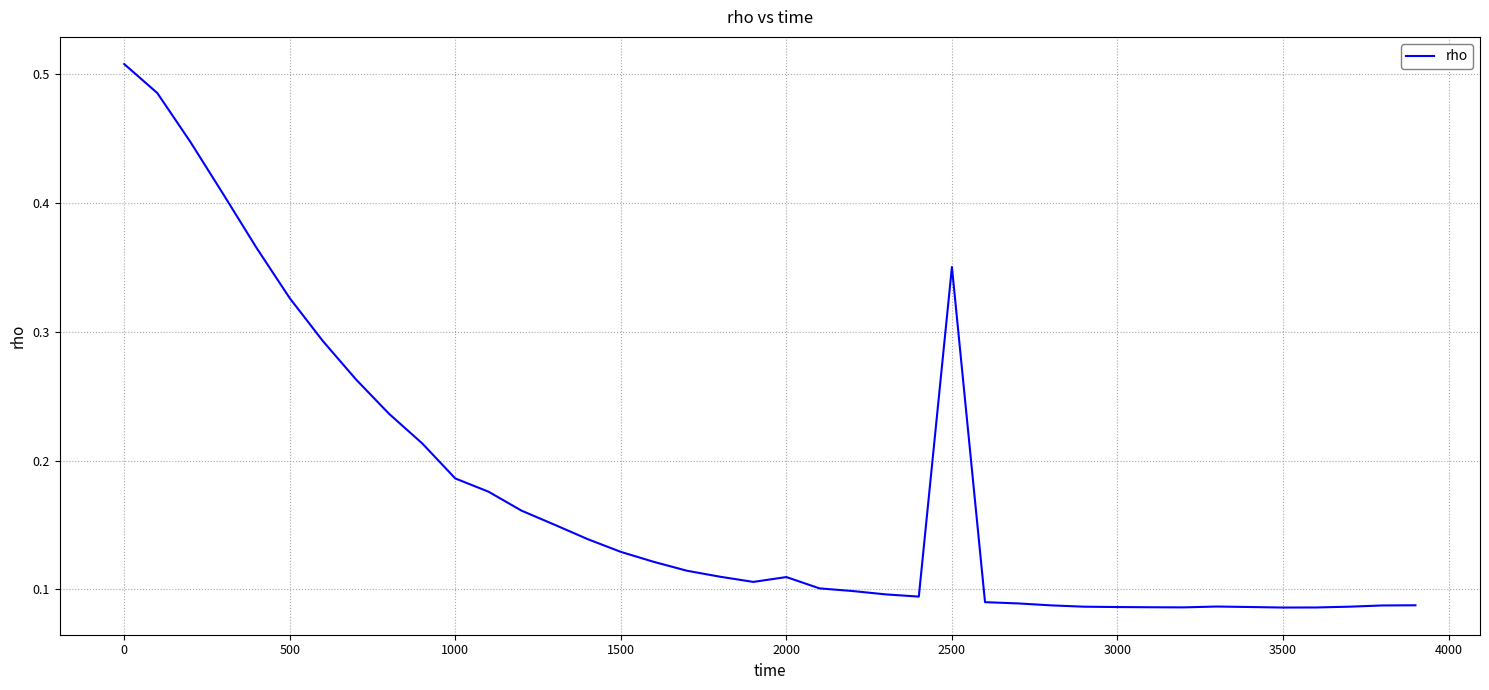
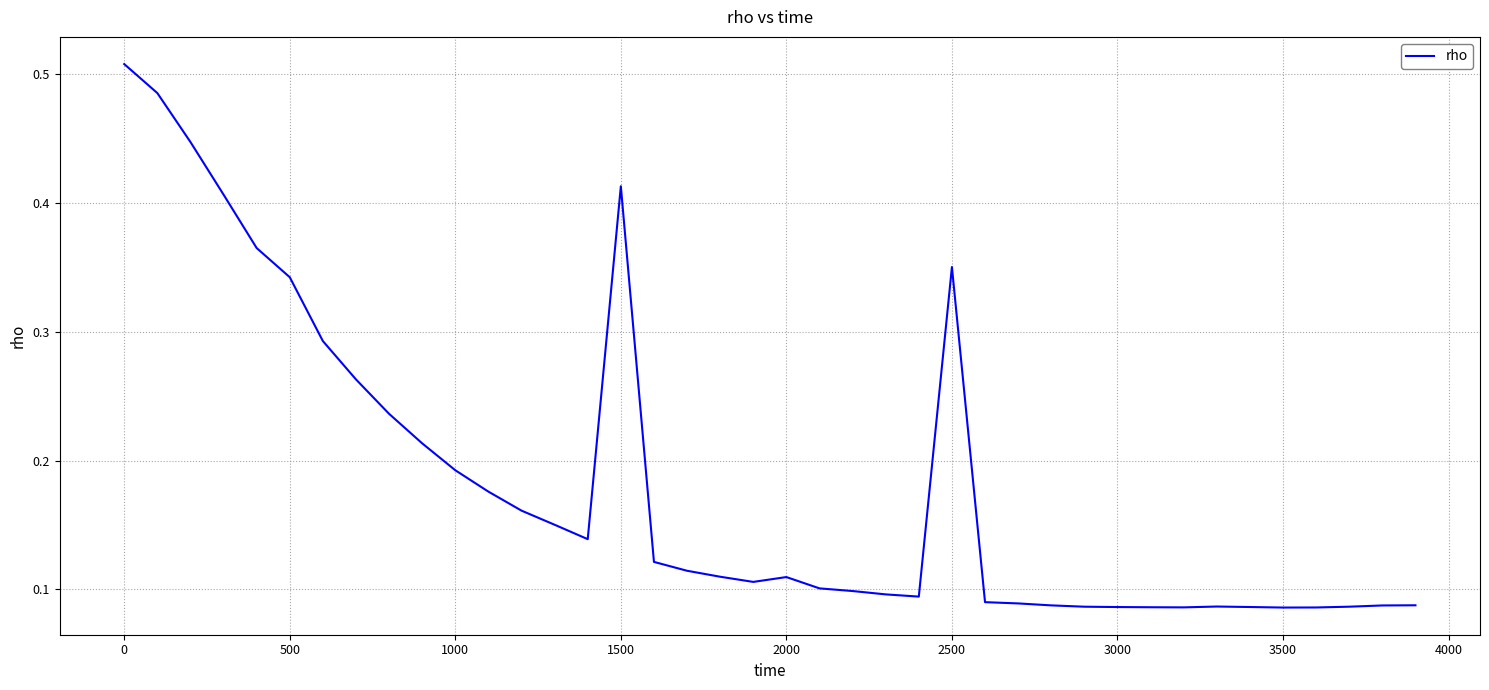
500: 0.326 -> 0.342
1000: 0.186 -> 0.192
1500: 0.129 -> 0.413
